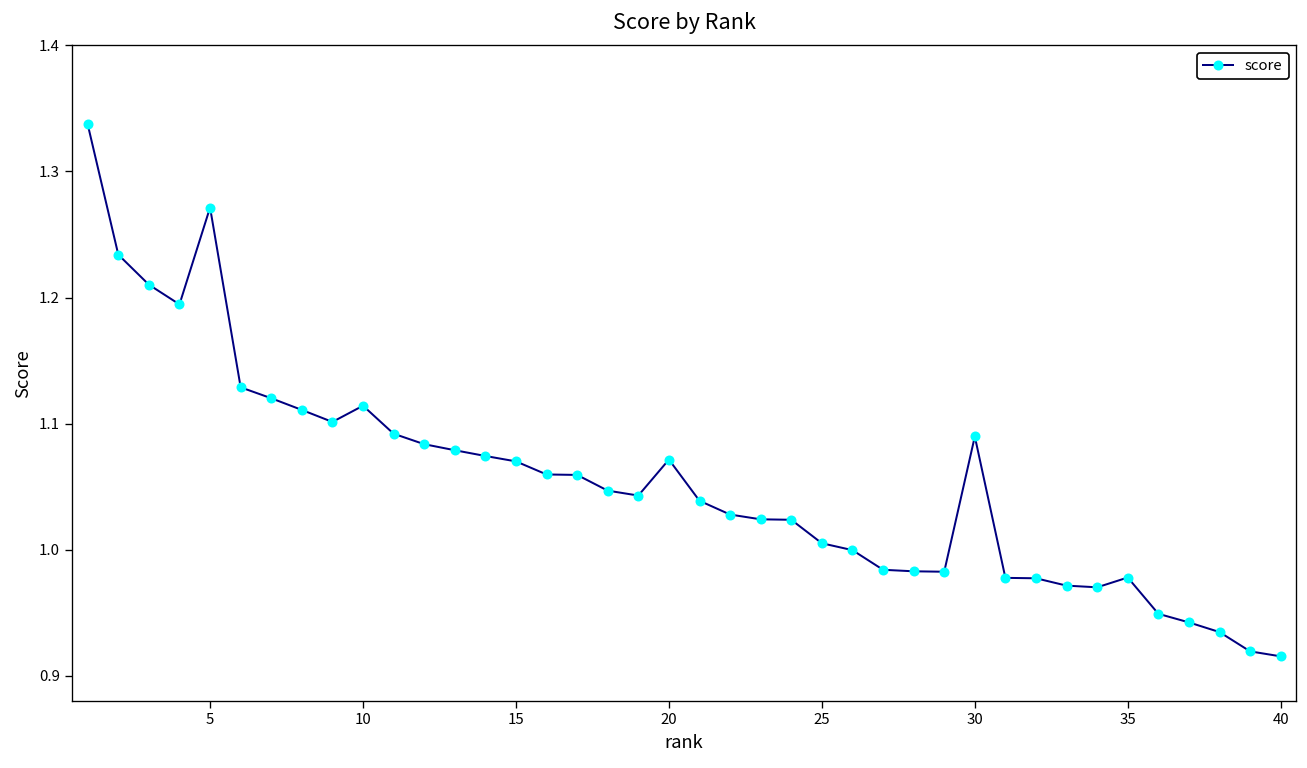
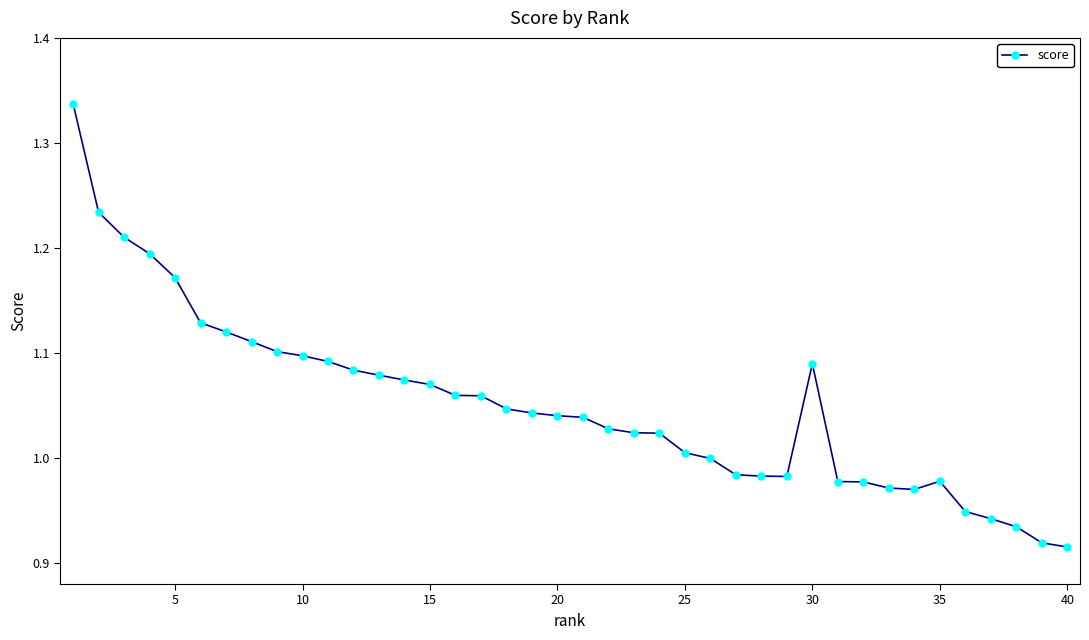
5: 1.271 -> 1.172
10: 1.114 -> 1.097
20: 1.071 -> 1.040
